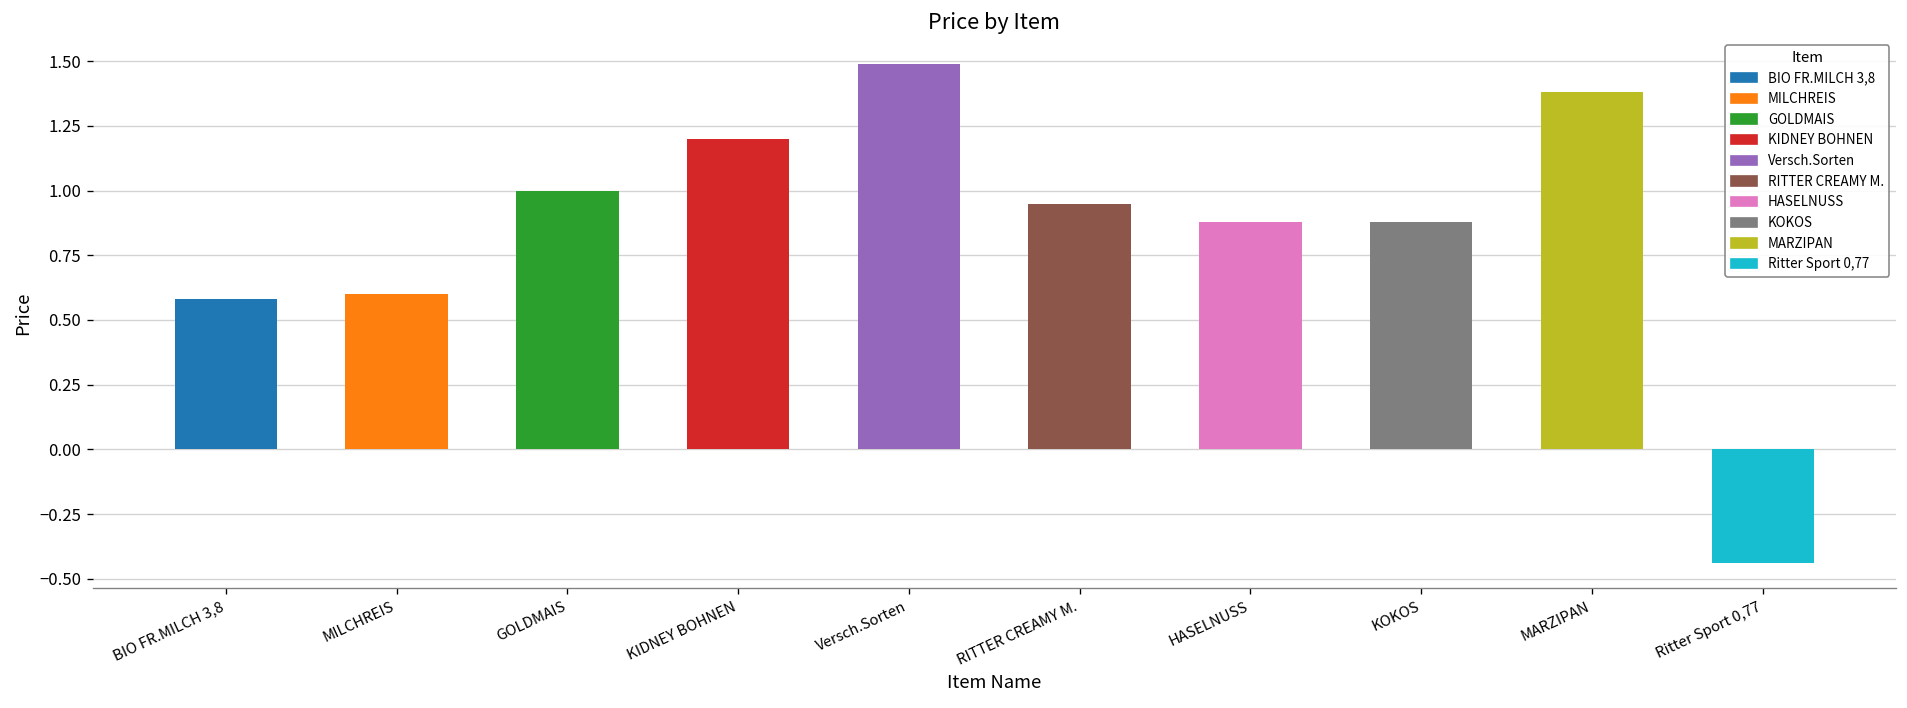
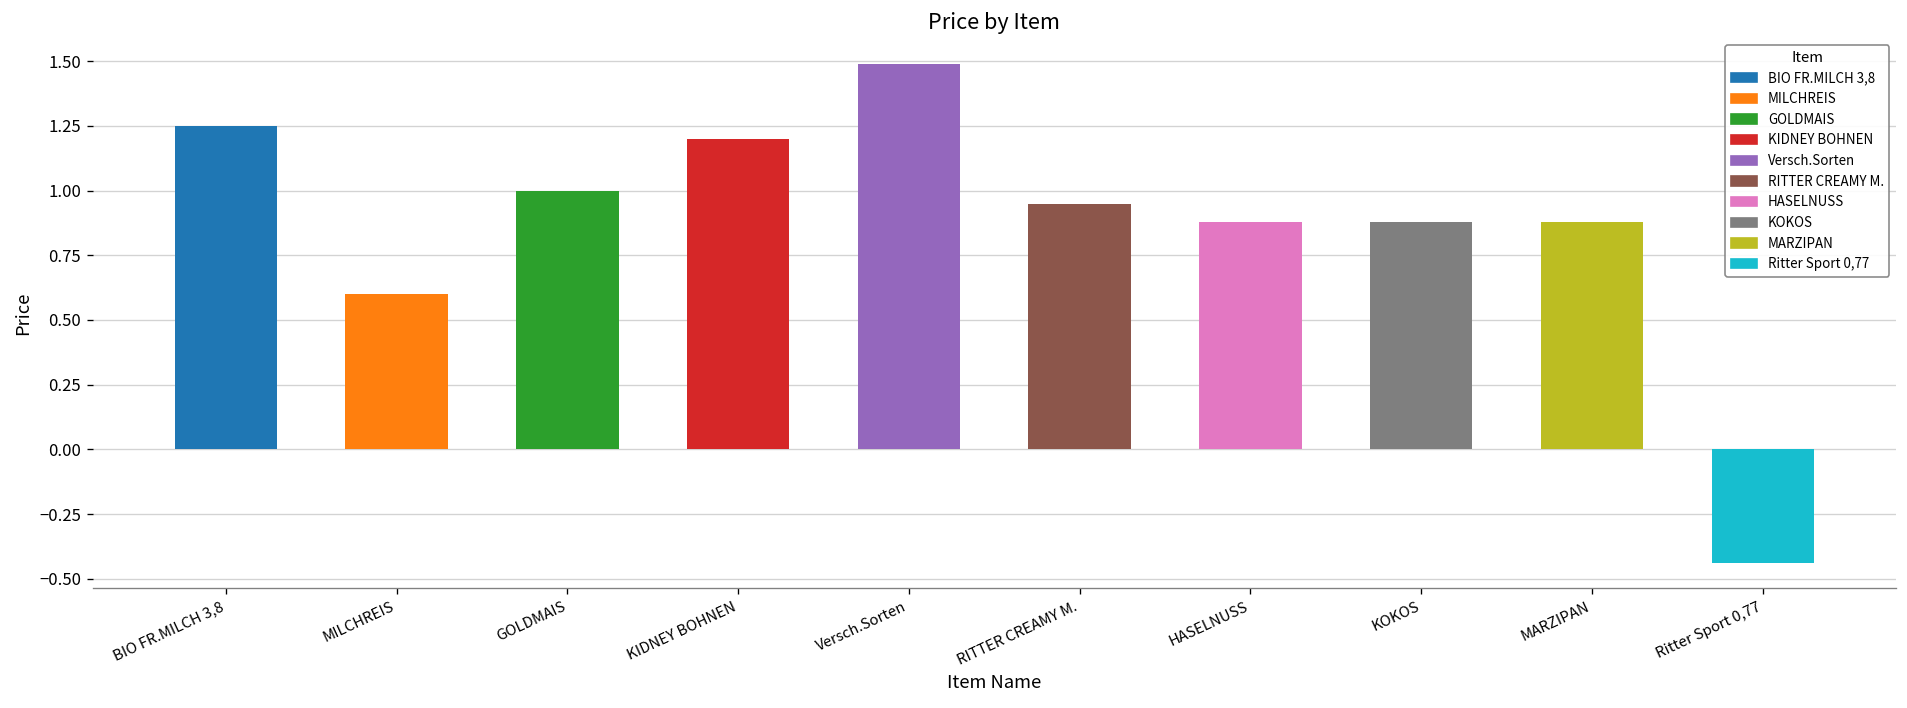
BIO FR.MILCH 3,8: 0.58 -> 1.25
MARZIPAN: 1.38 -> 0.88
